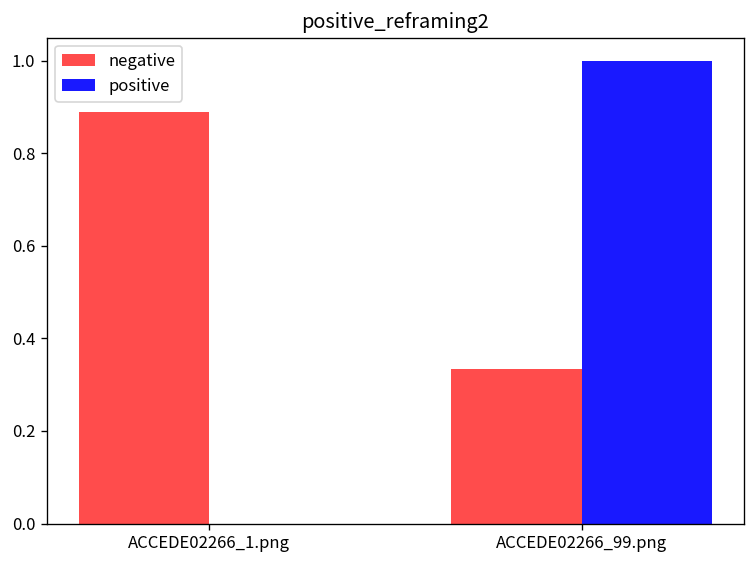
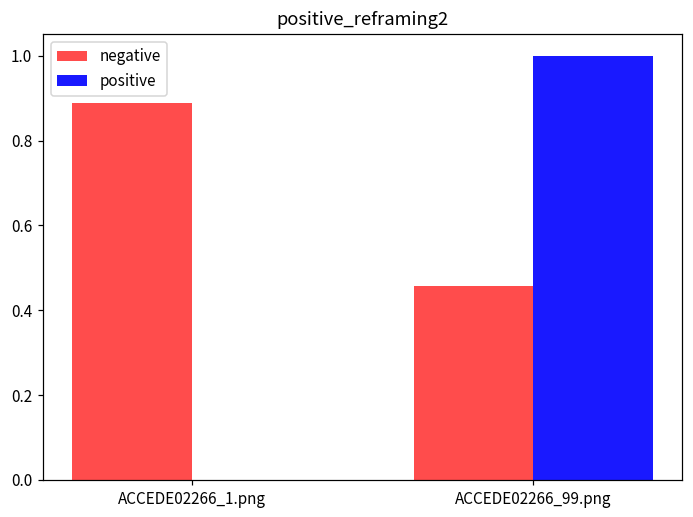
negative, ACCEDE02266_99.png: 0.33 -> 0.46
